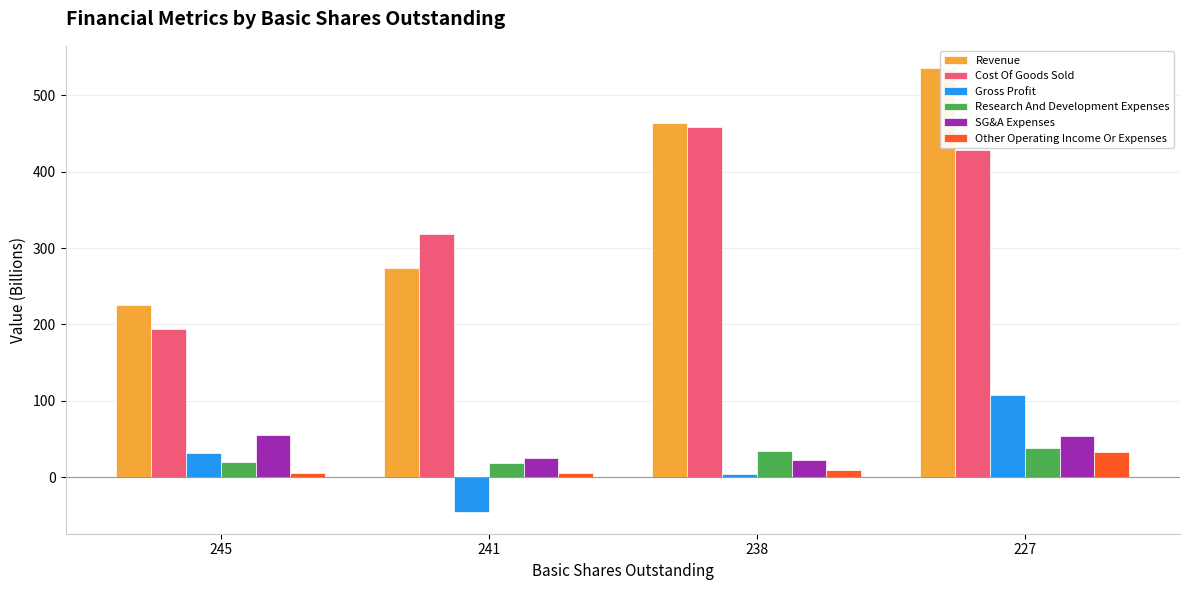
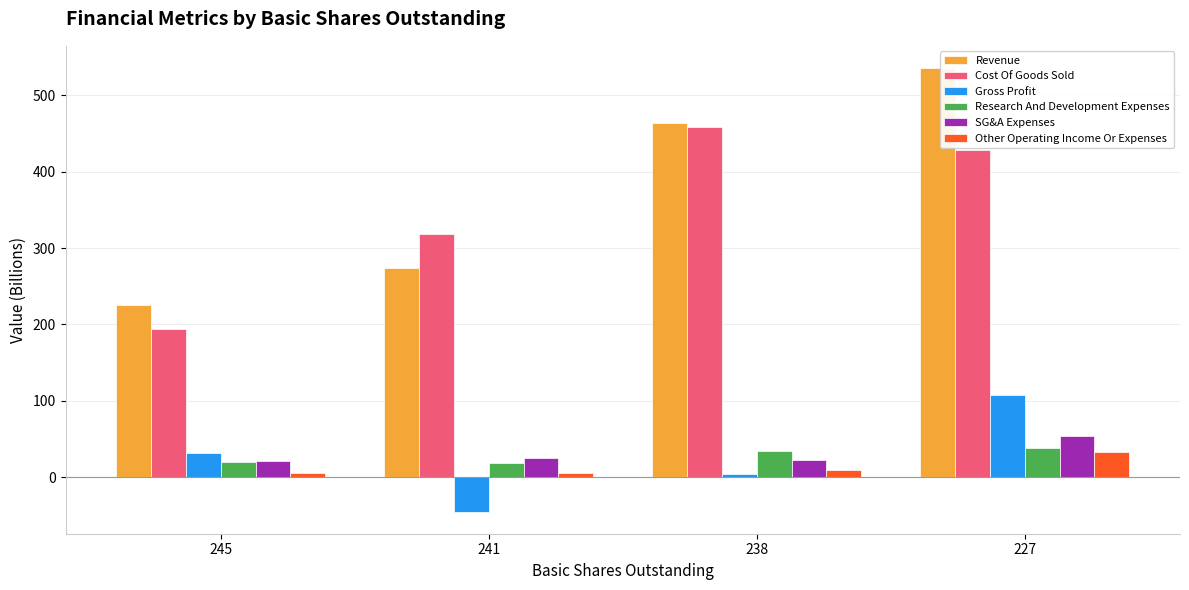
SG&A Expenses, 245: 60 -> 20
